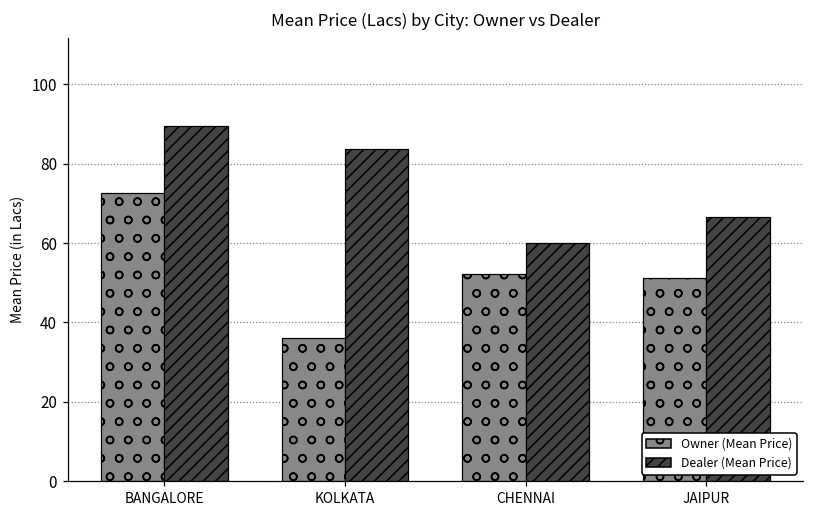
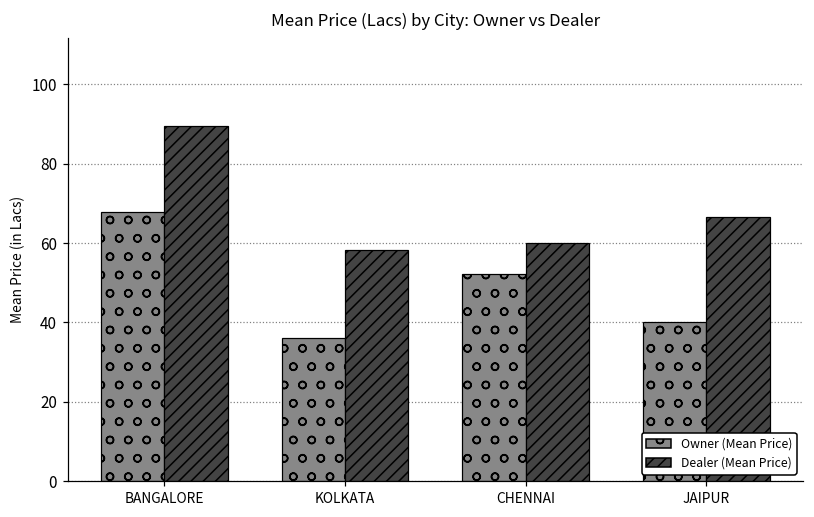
Owner (Mean Price), BANGALORE: 73 -> 68
Dealer (Mean Price), KOLKATA: 84 -> 58
Owner (Mean Price), JAIPUR: 51 -> 40
